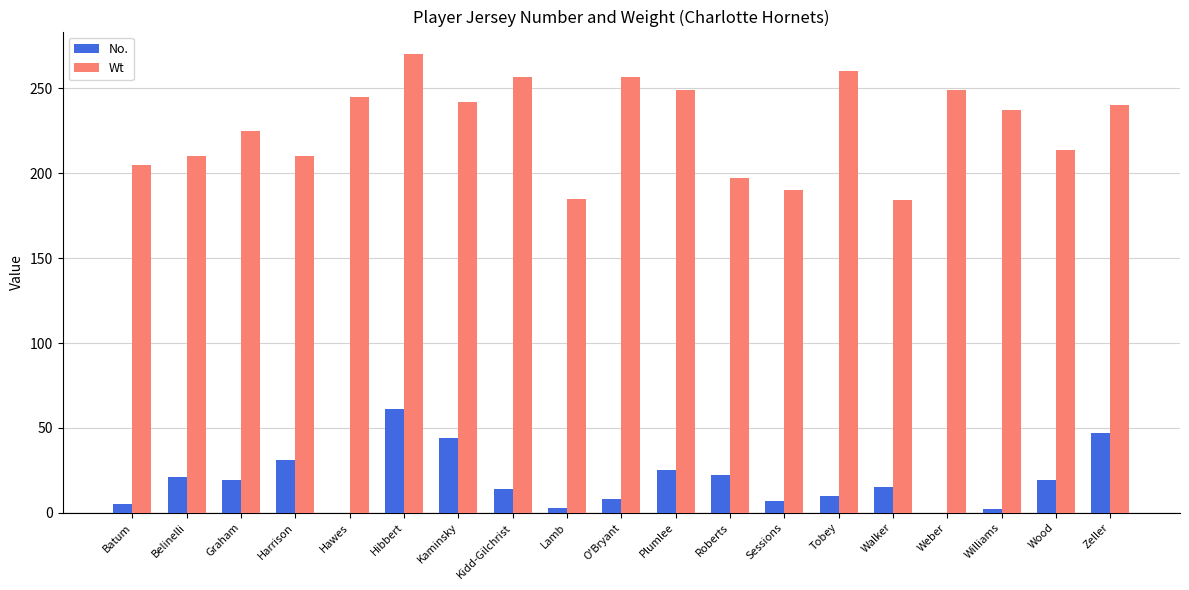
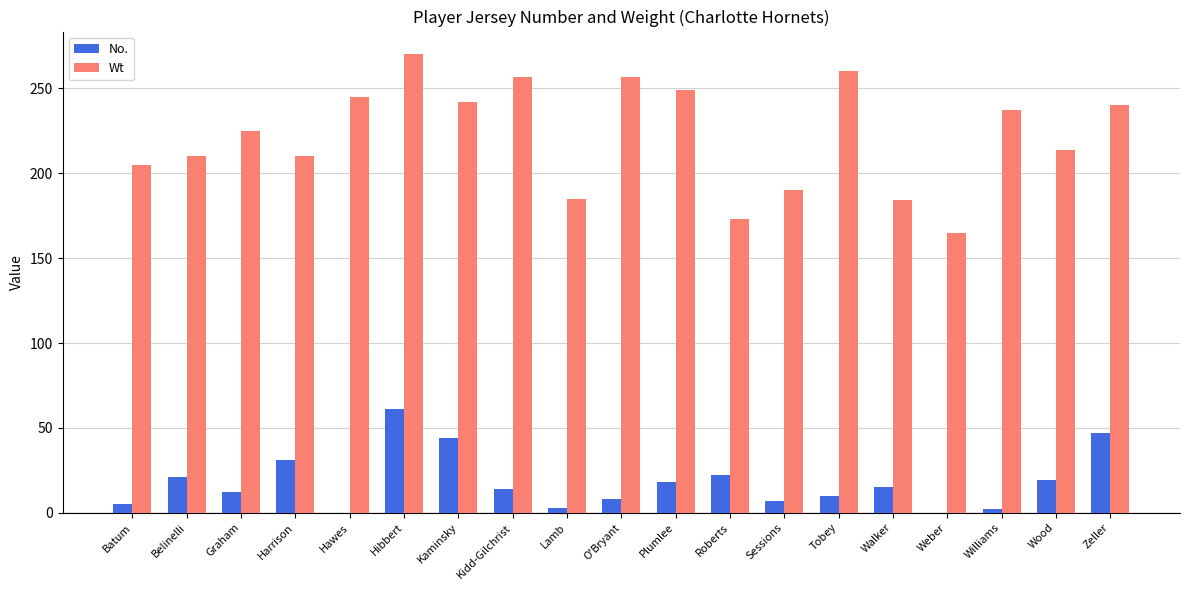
No., Graham: 19 -> 12
No., Plumlee: 25 -> 18
Wt, Roberts: 197 -> 173
Wt, Weber: 249 -> 165
